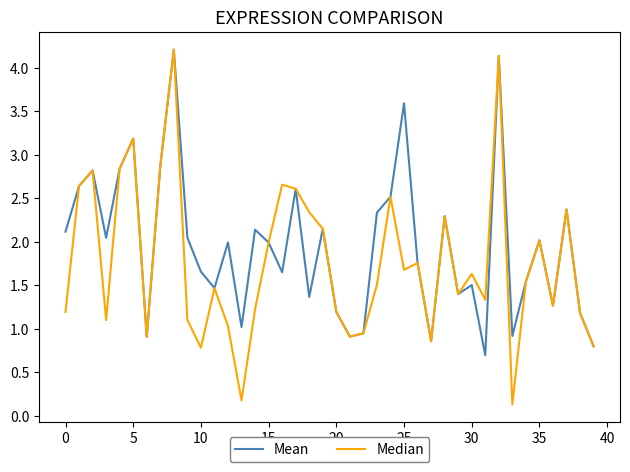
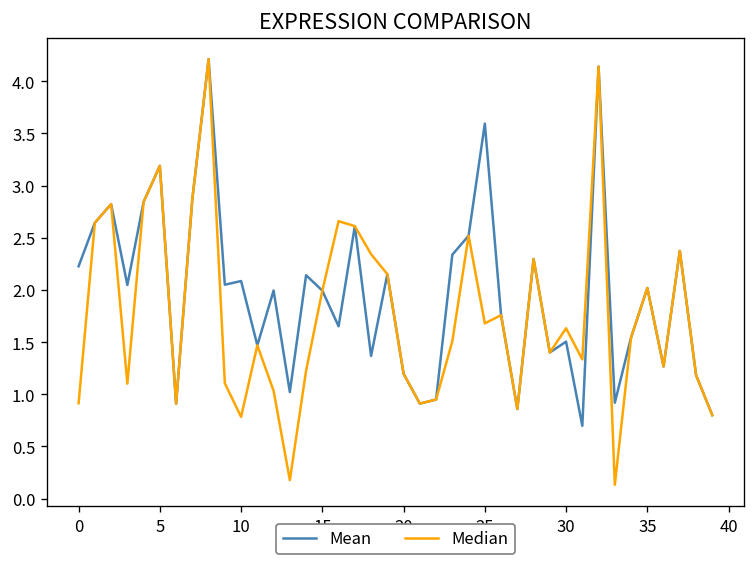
Mean, 0: 2.1 -> 2.2
Median, 0: 1.2 -> 0.9
Mean, 10: 1.7 -> 2.1
